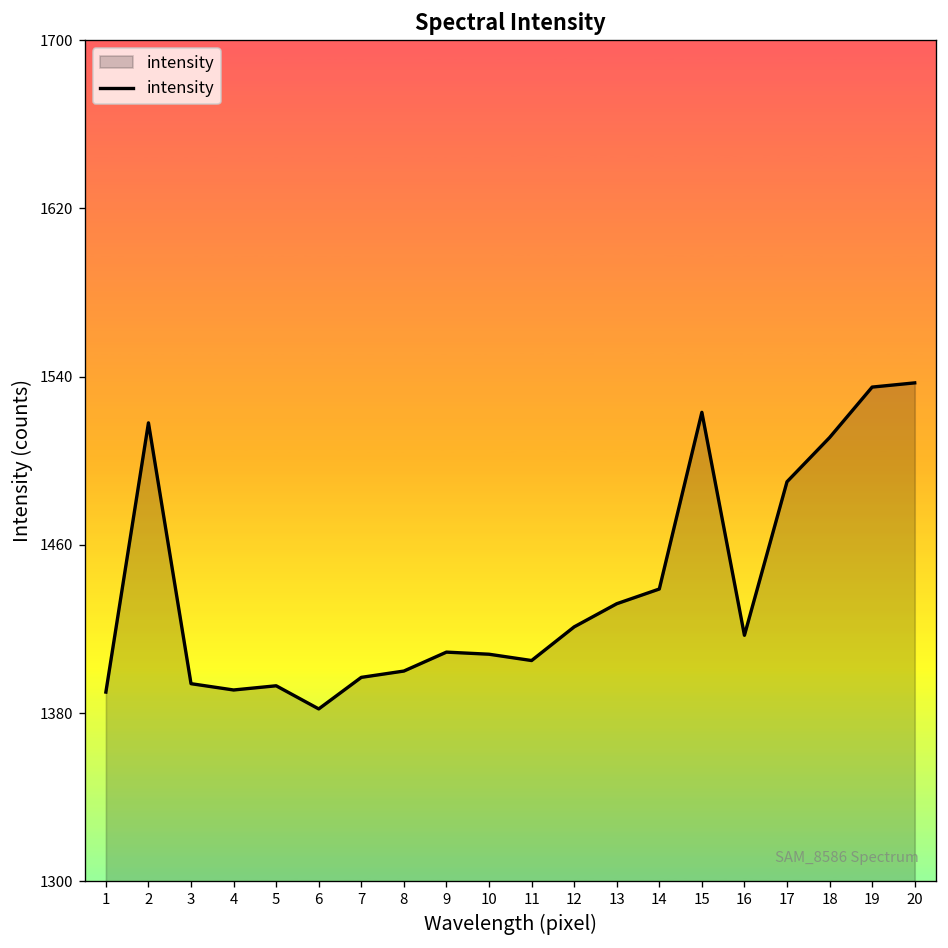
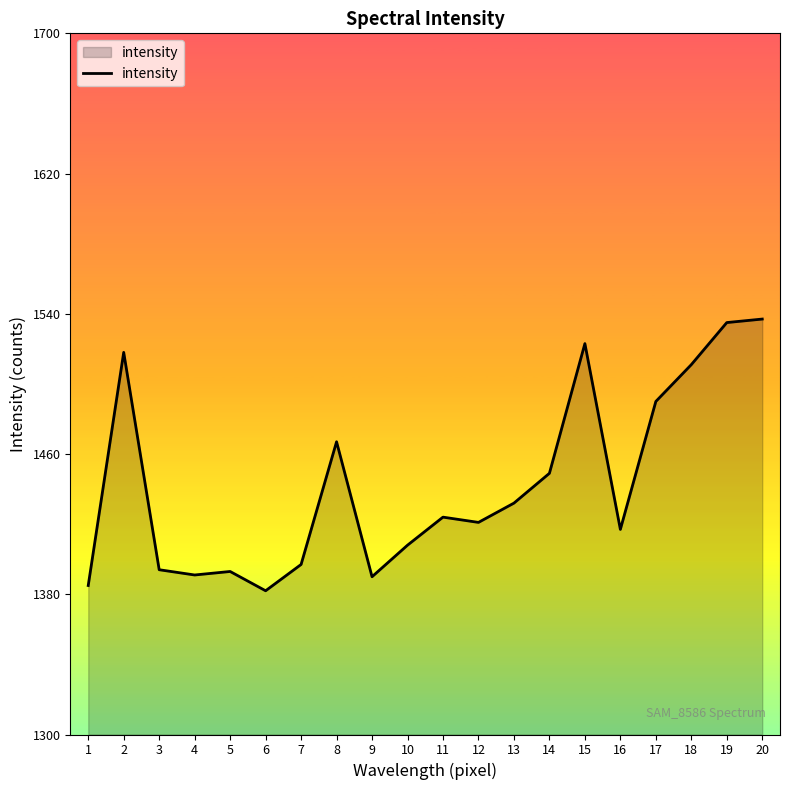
1: 1390 -> 1385
8: 1400 -> 1467
9: 1409 -> 1390
11: 1405 -> 1424
14: 1439 -> 1449
